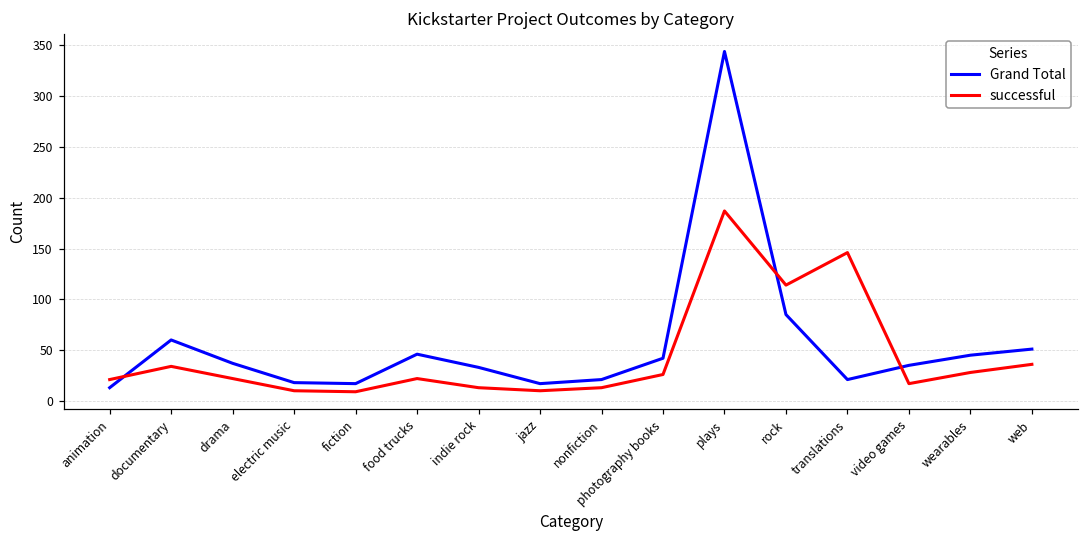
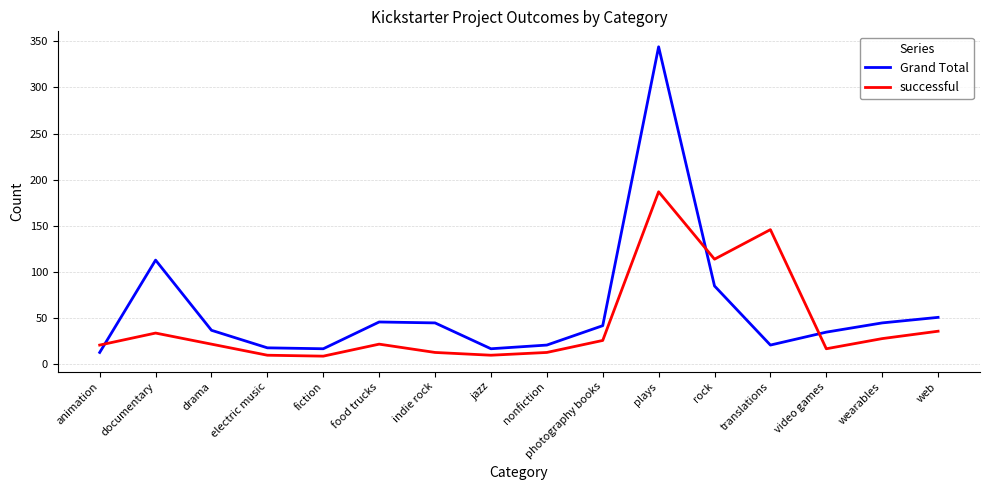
Grand Total, documentary: 60 -> 110
Grand Total, indie rock: 30 -> 50
